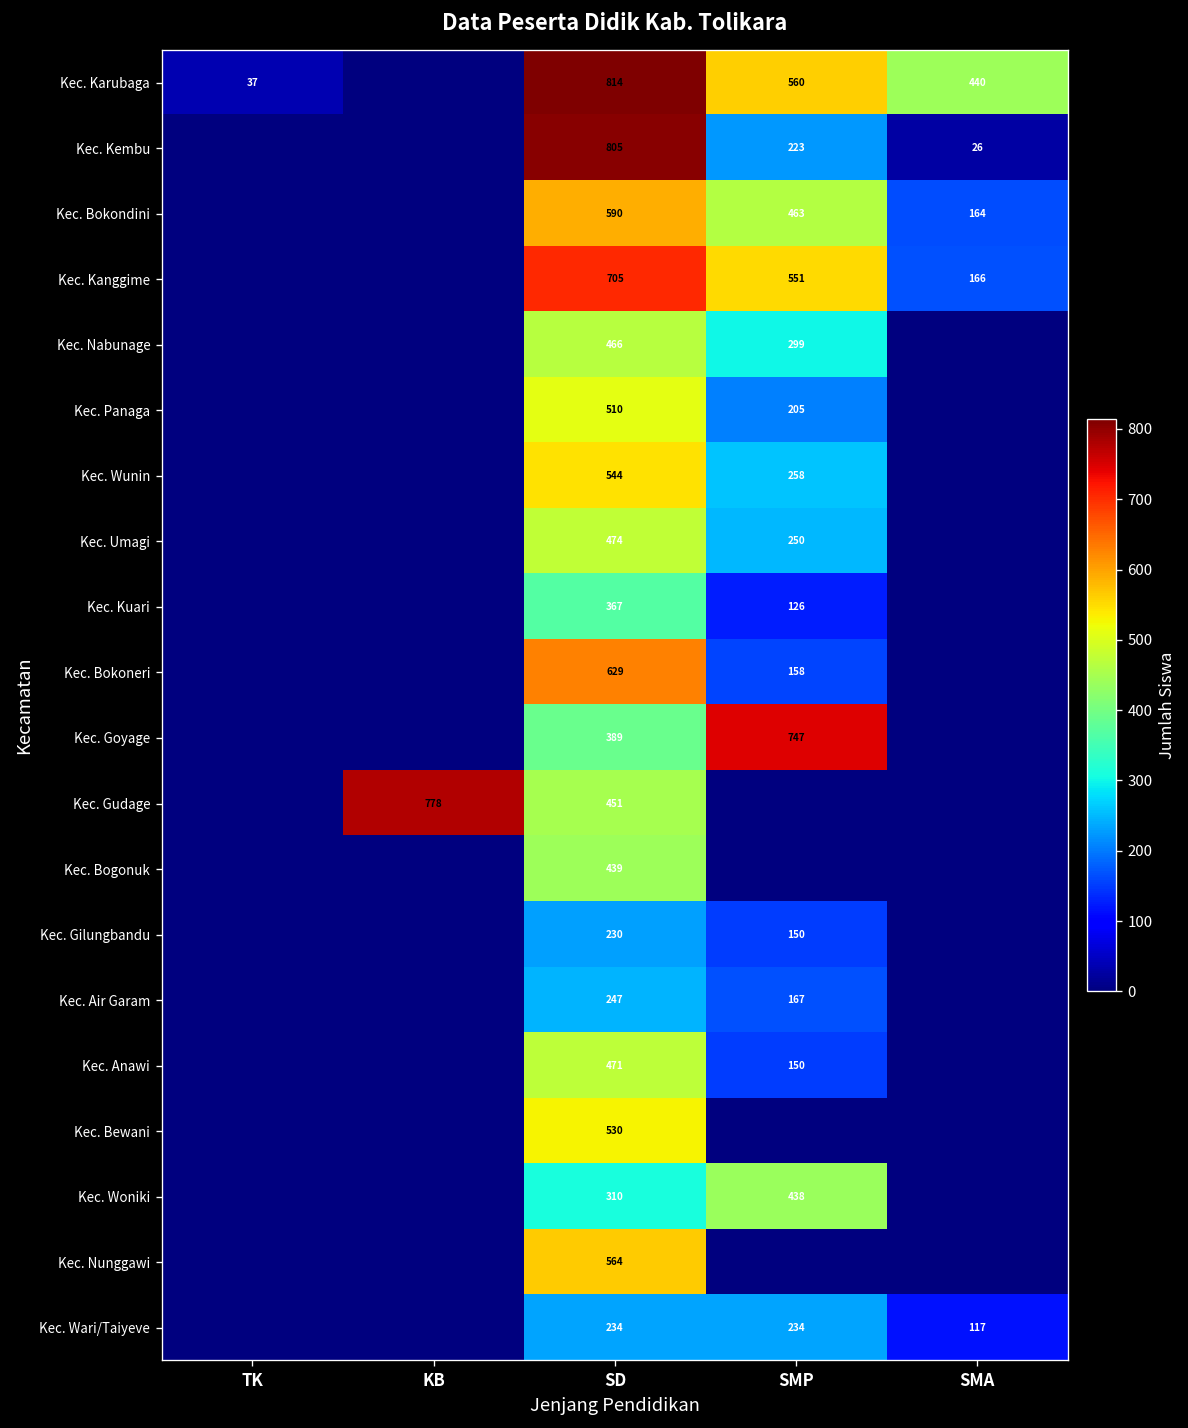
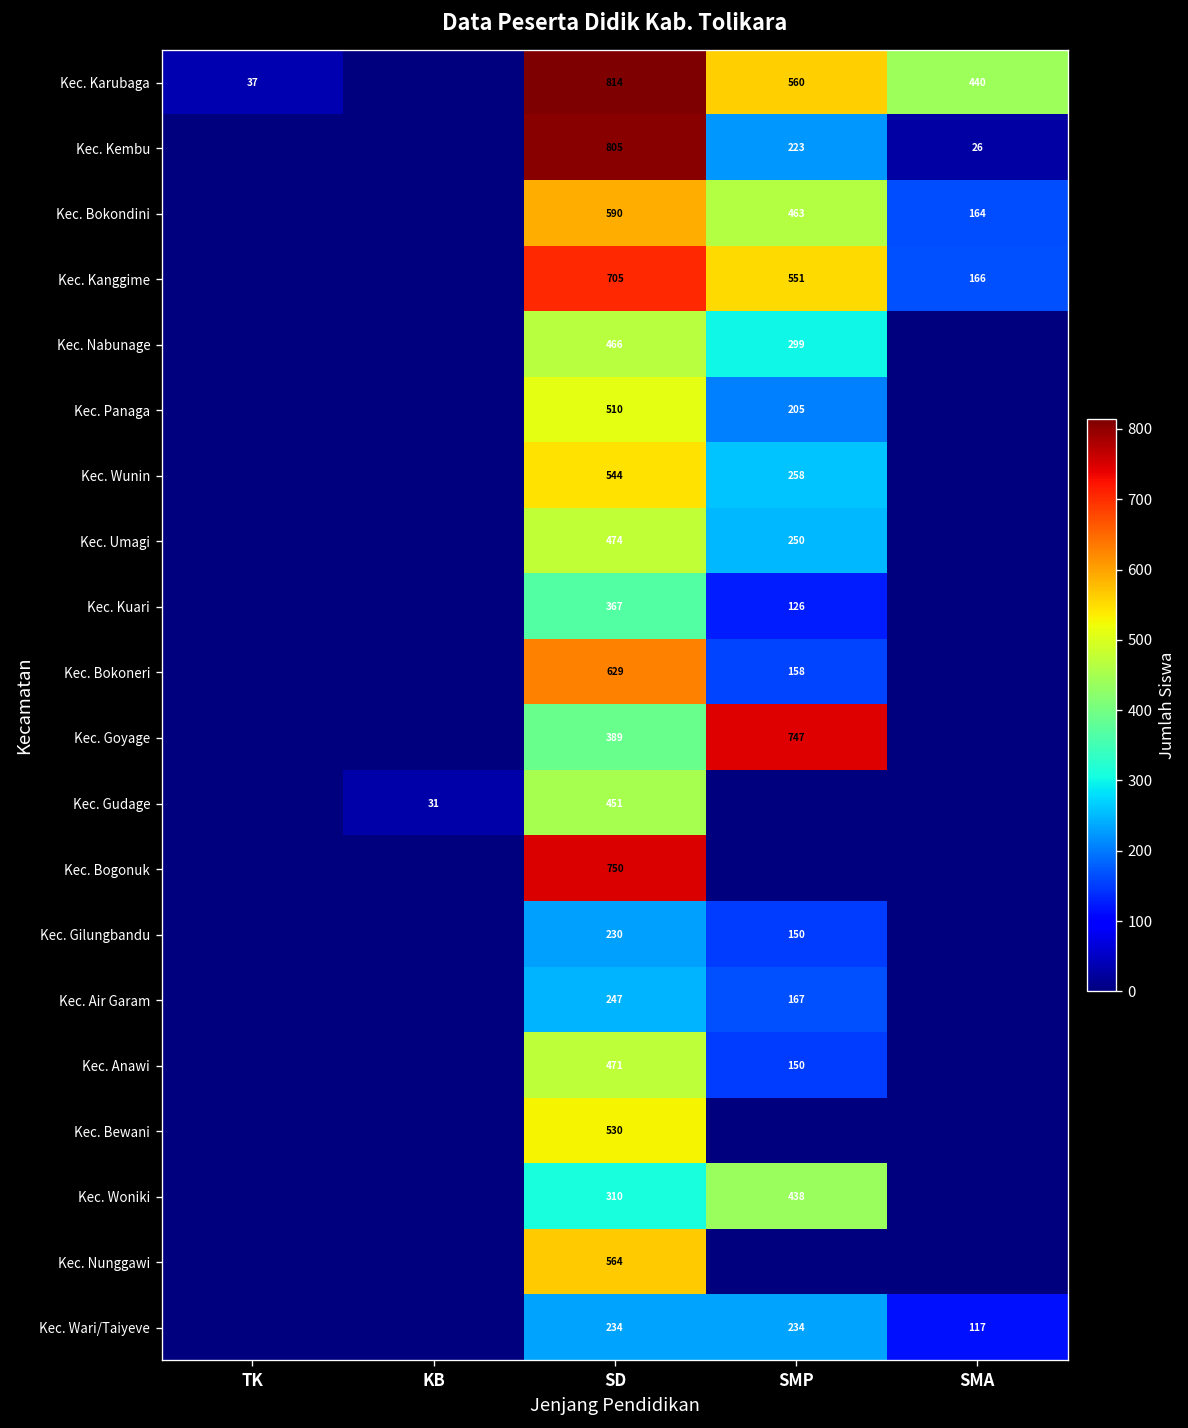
Kec. Gudage, KB: 778 -> 31
Kec. Bogonuk, SD: 439 -> 750
